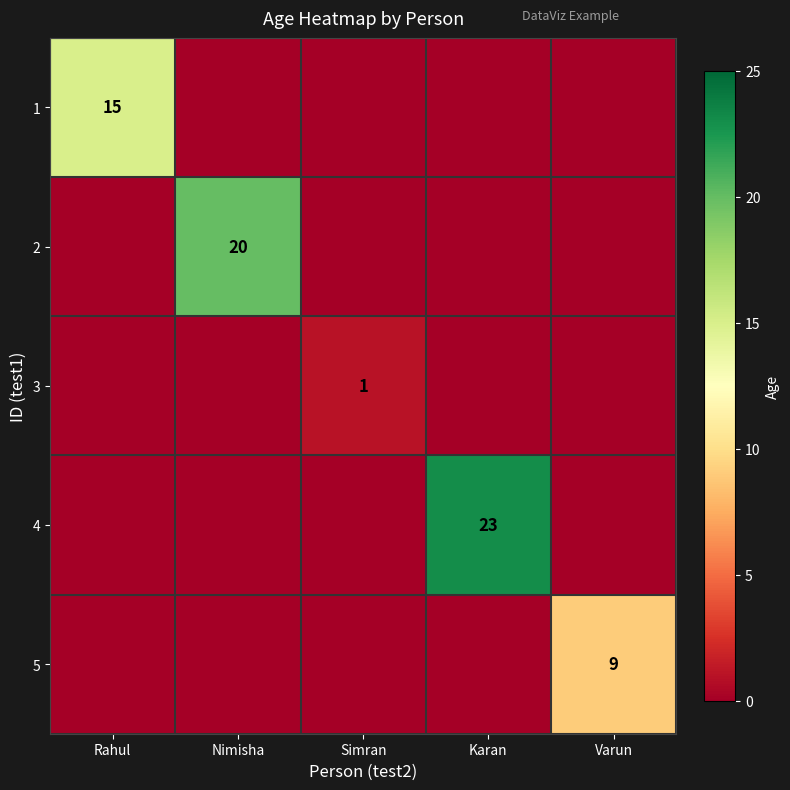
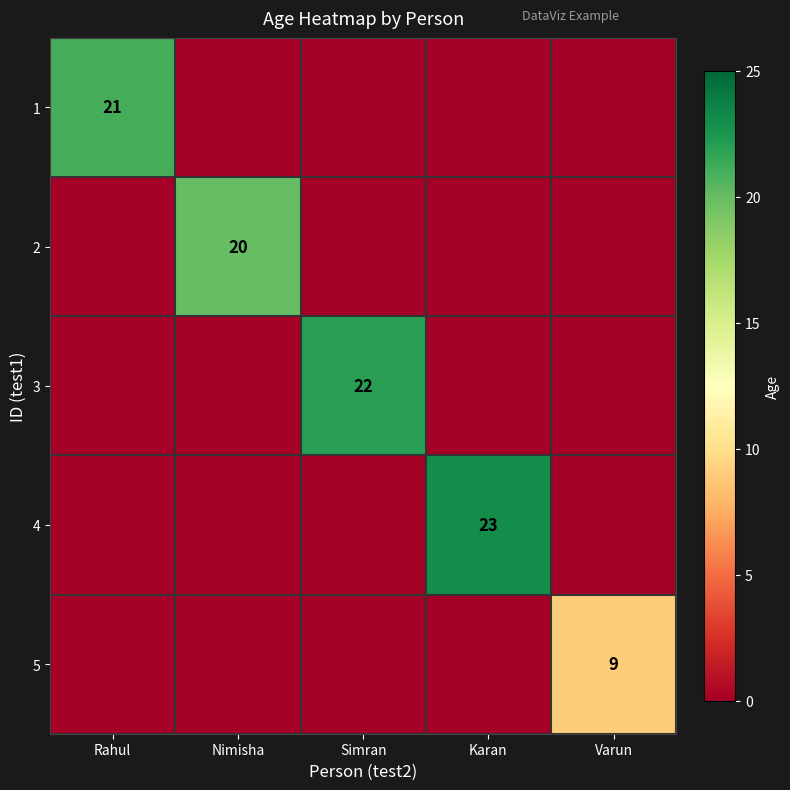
1, Rahul: 15 -> 21
3, Simran: 1 -> 22
